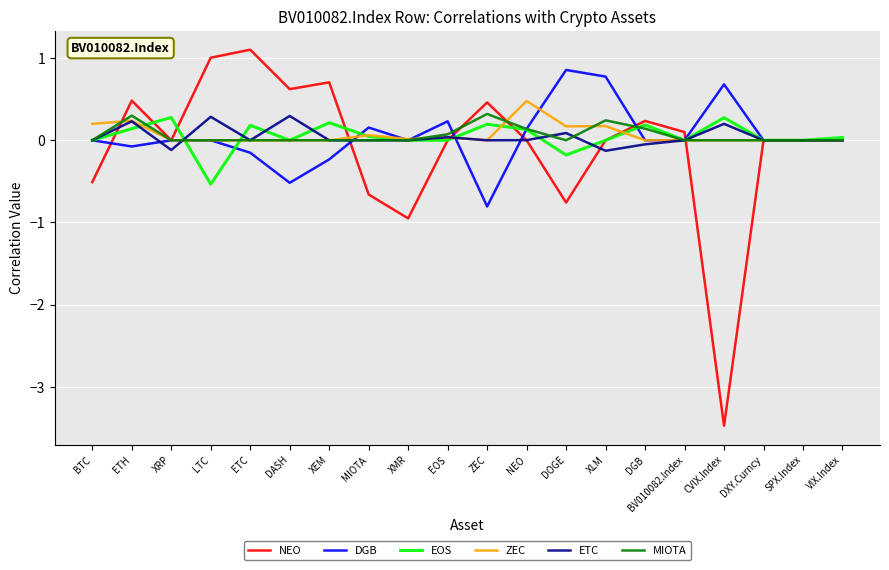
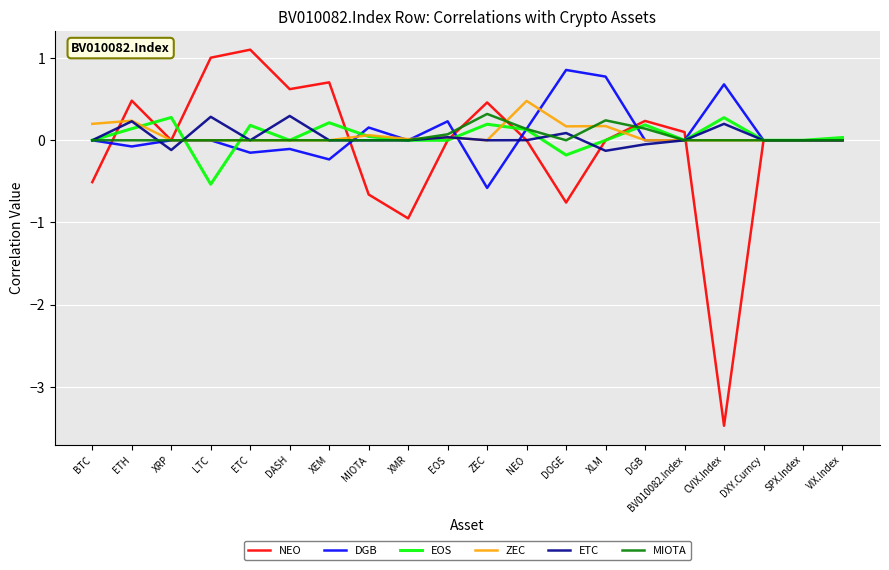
MIOTA, ETH: 0.3 -> 0.0
DGB, DASH: -0.5 -> -0.1
DGB, ZEC: -0.8 -> -0.6
